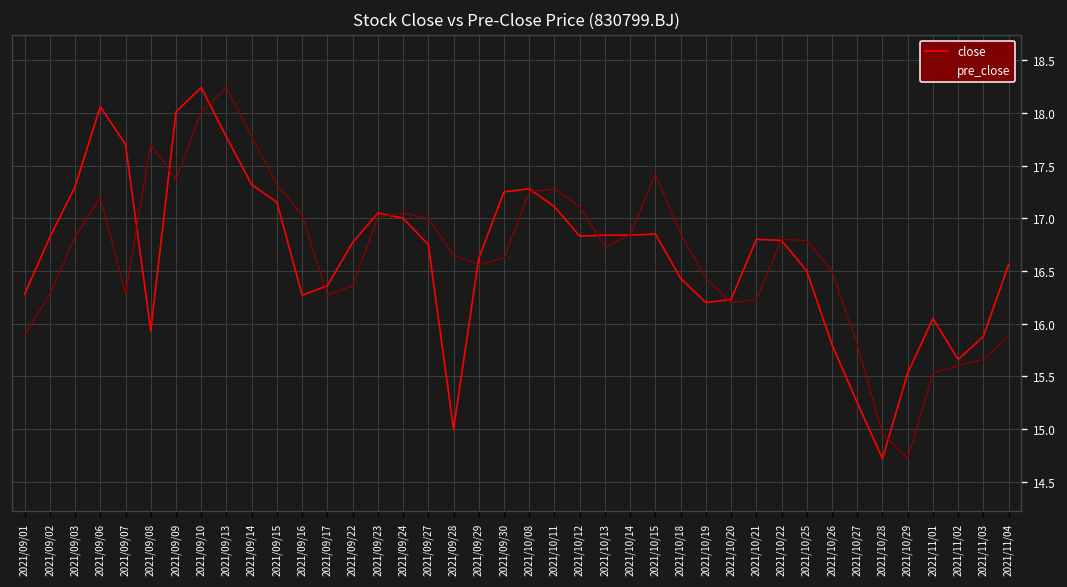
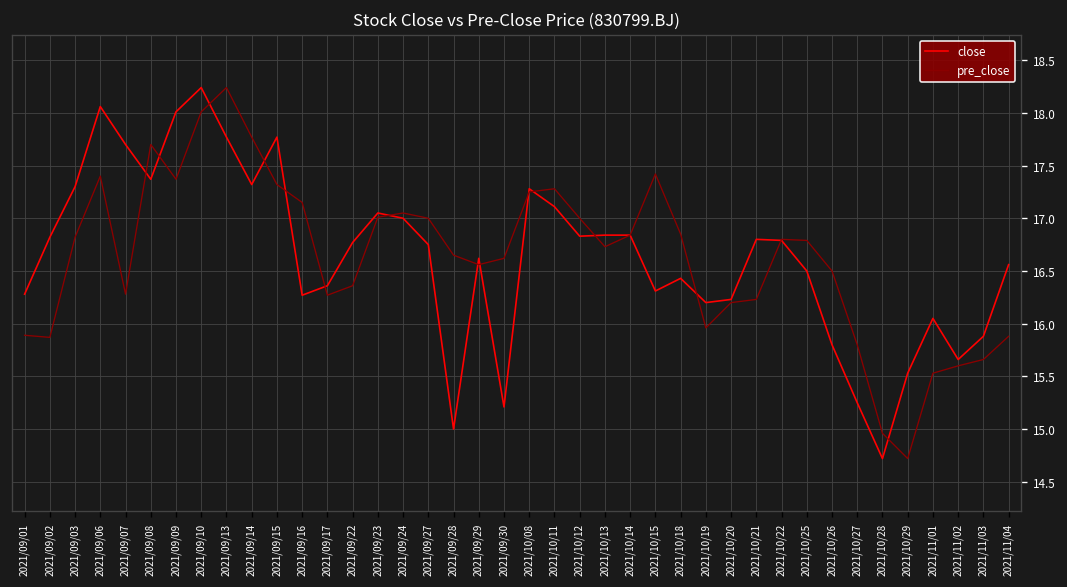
pre_close, 2021/09/02: 16.3 -> 15.9
pre_close, 2021/09/06: 17.2 -> 17.4
close, 2021/09/08: 15.9 -> 17.4
close, 2021/09/15: 17.2 -> 17.8
pre_close, 2021/09/16: 17.0 -> 17.2
close, 2021/09/30: 17.3 -> 15.2
pre_close, 2021/10/12: 17.1 -> 17.0
close, 2021/10/15: 16.9 -> 16.3
pre_close, 2021/10/19: 16.4 -> 16.0
